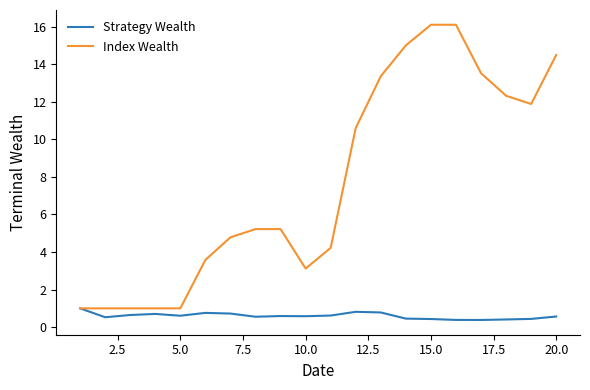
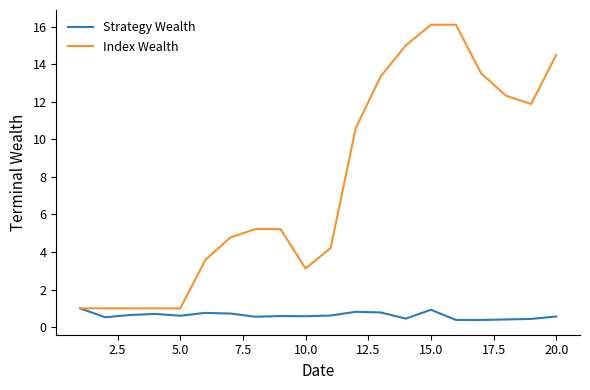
Strategy Wealth, 15.0: 0.4 -> 0.9
